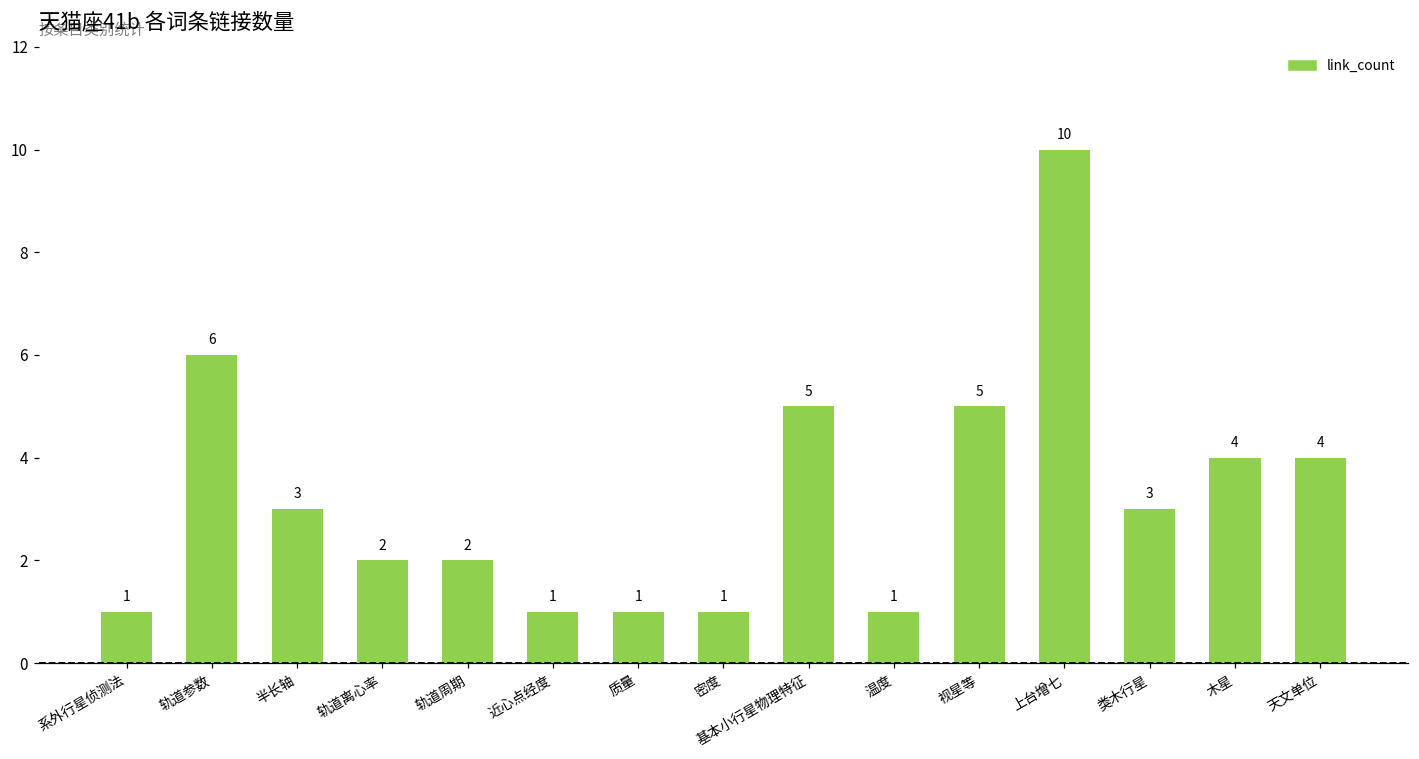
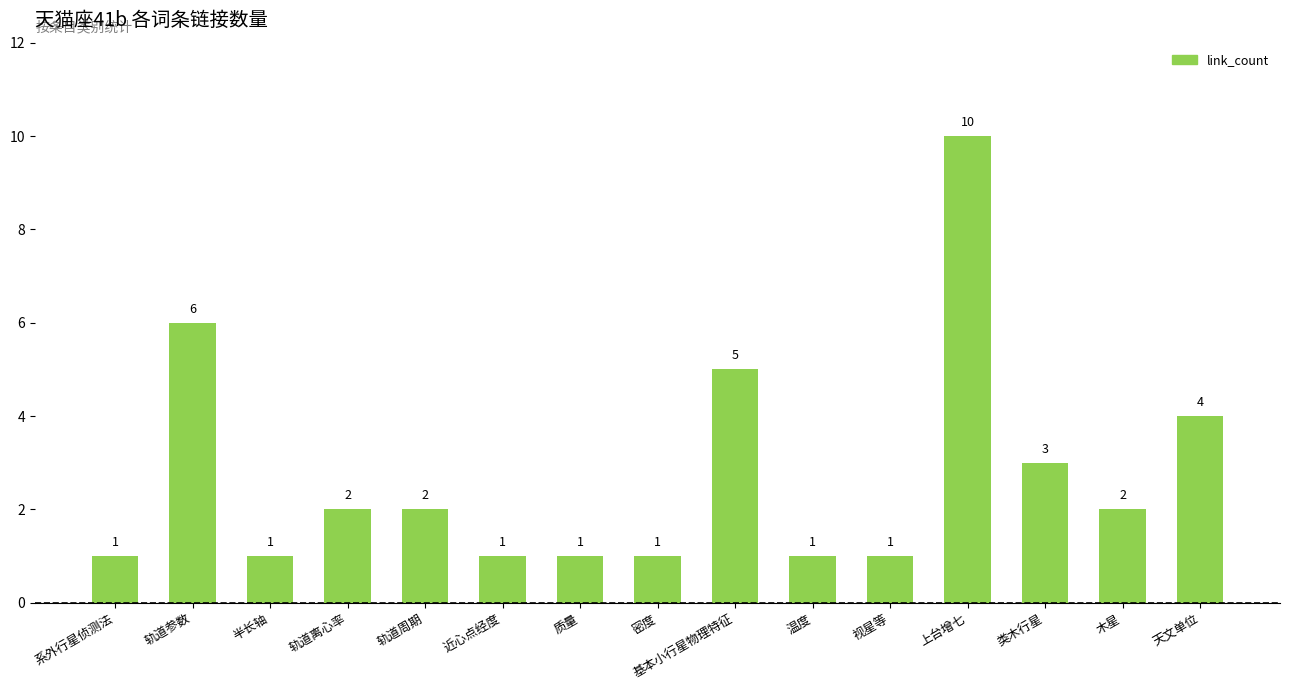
半长轴: 3 -> 1
视星等: 5 -> 1
木星: 4 -> 2
